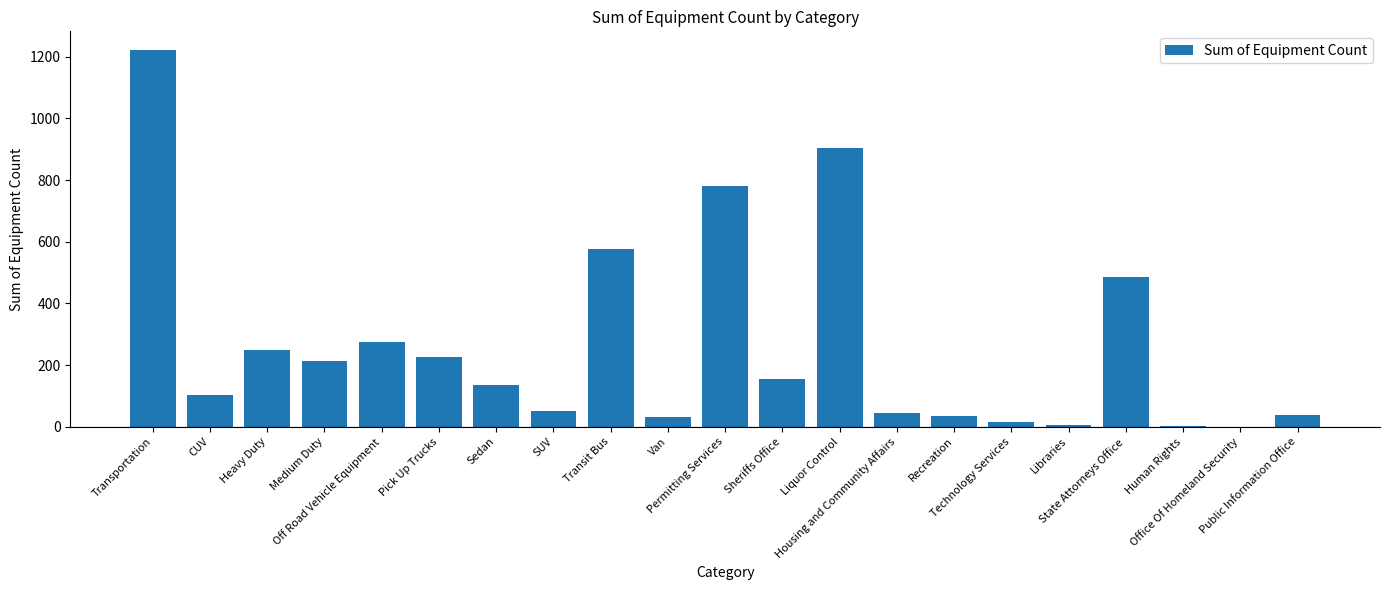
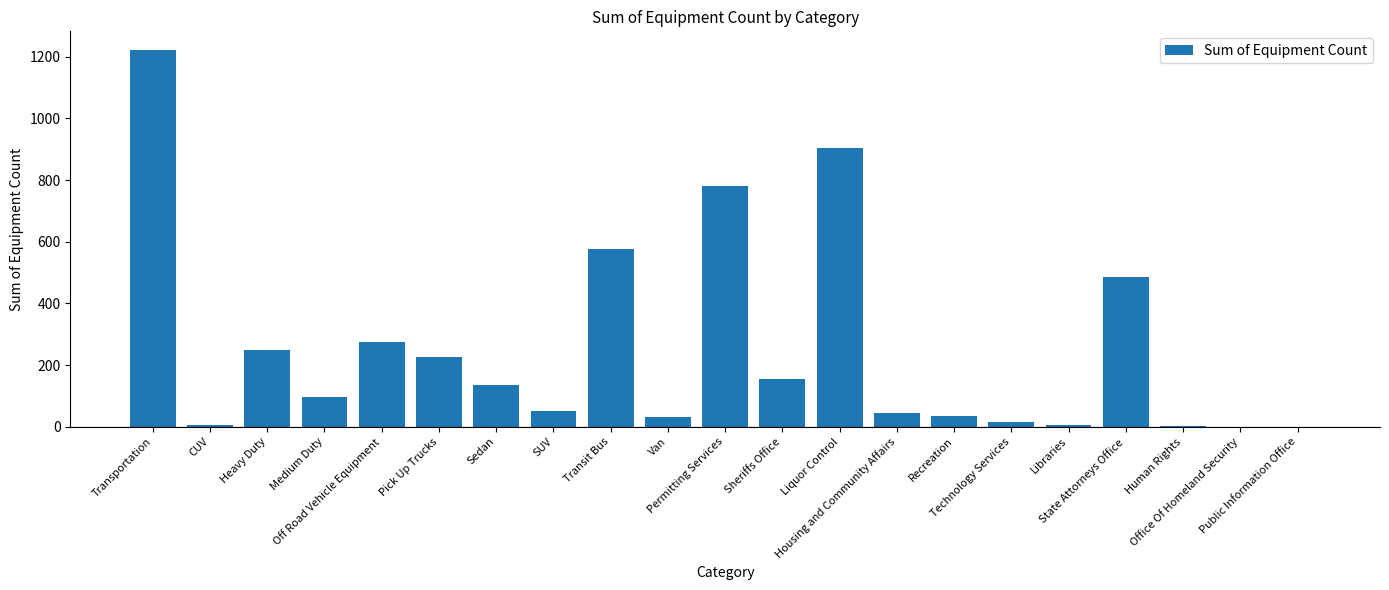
CUV: 100 -> 10
Medium Duty: 210 -> 100
Public Information Office: 40 -> 0
